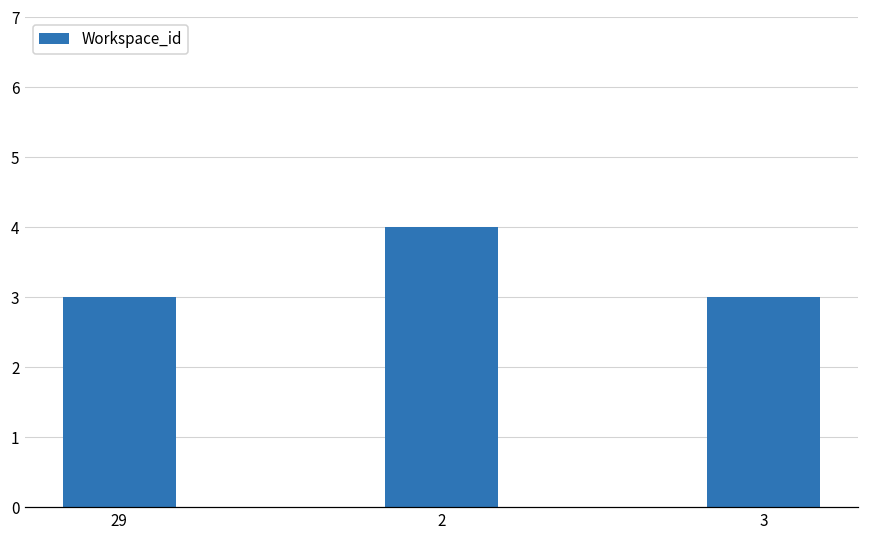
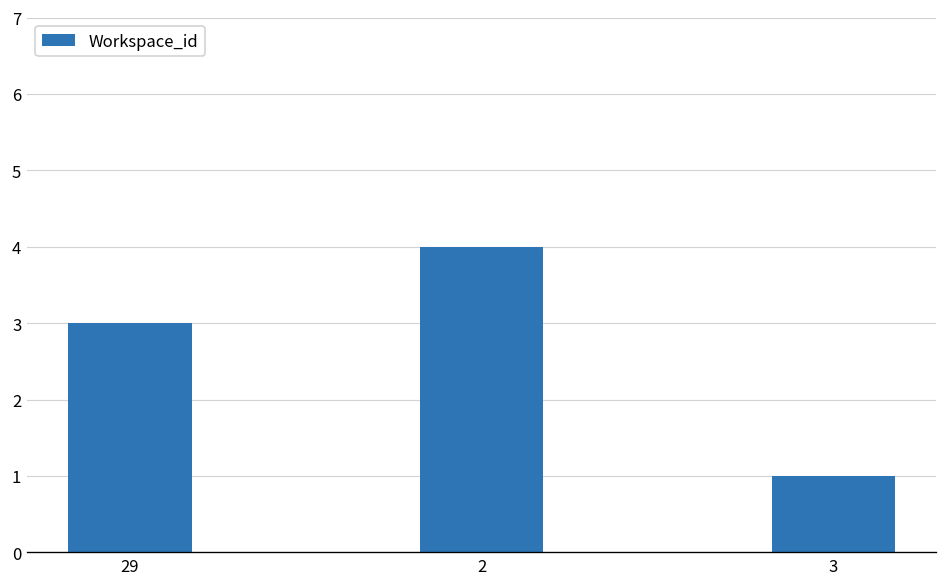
3: 3 -> 1
